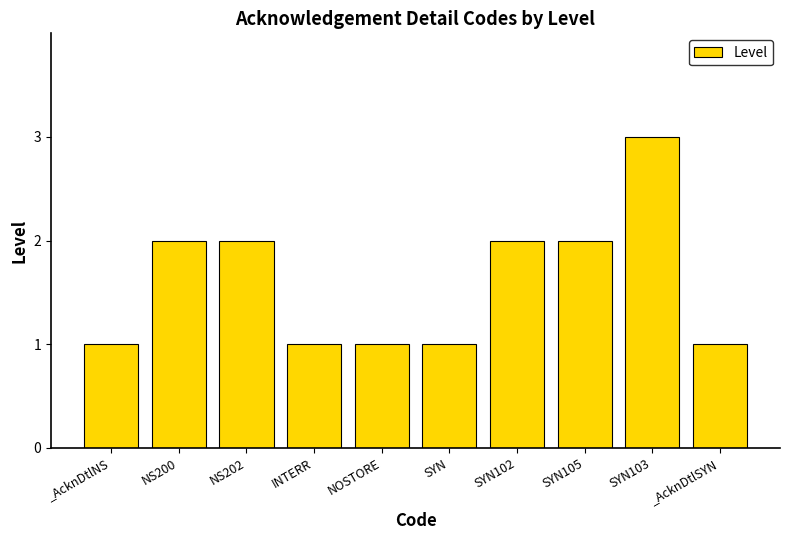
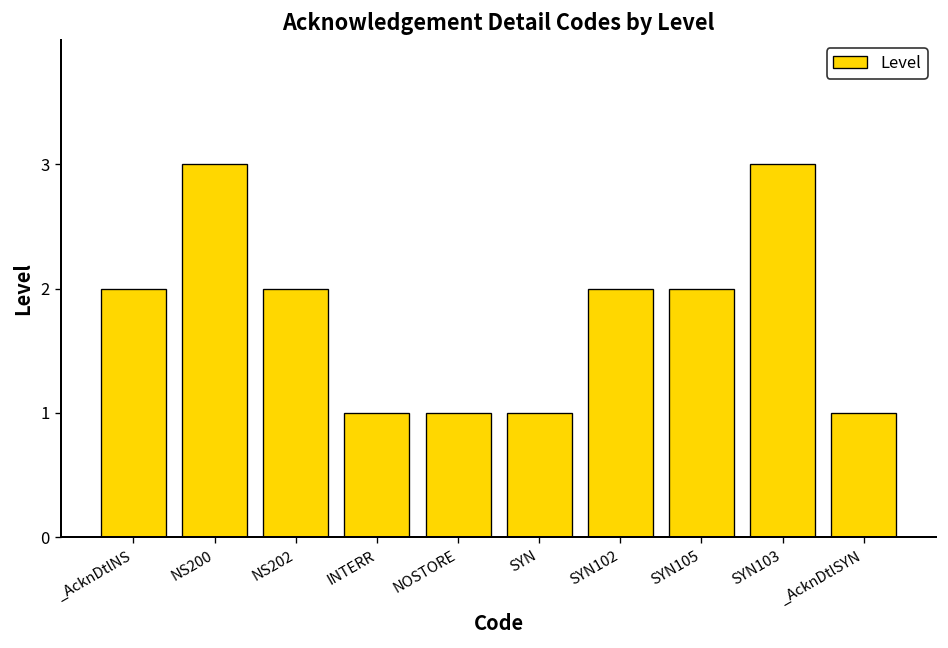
_AcknDtlNS: 1 -> 2
NS200: 2 -> 3
